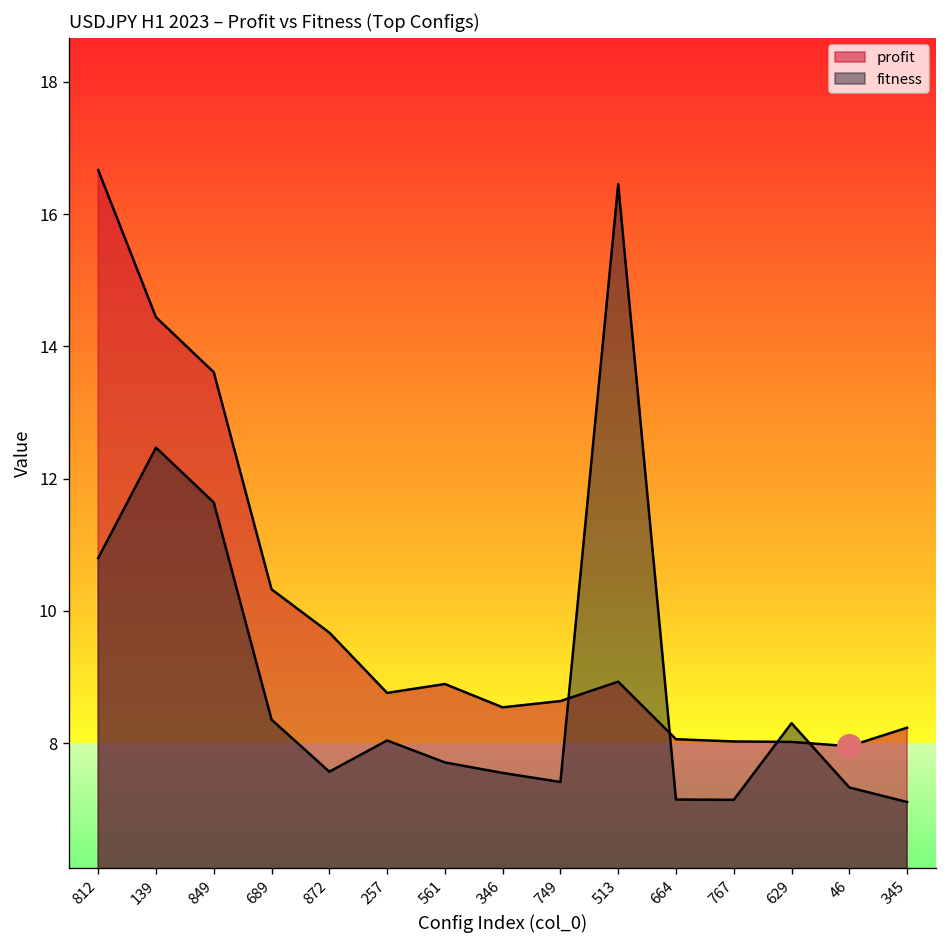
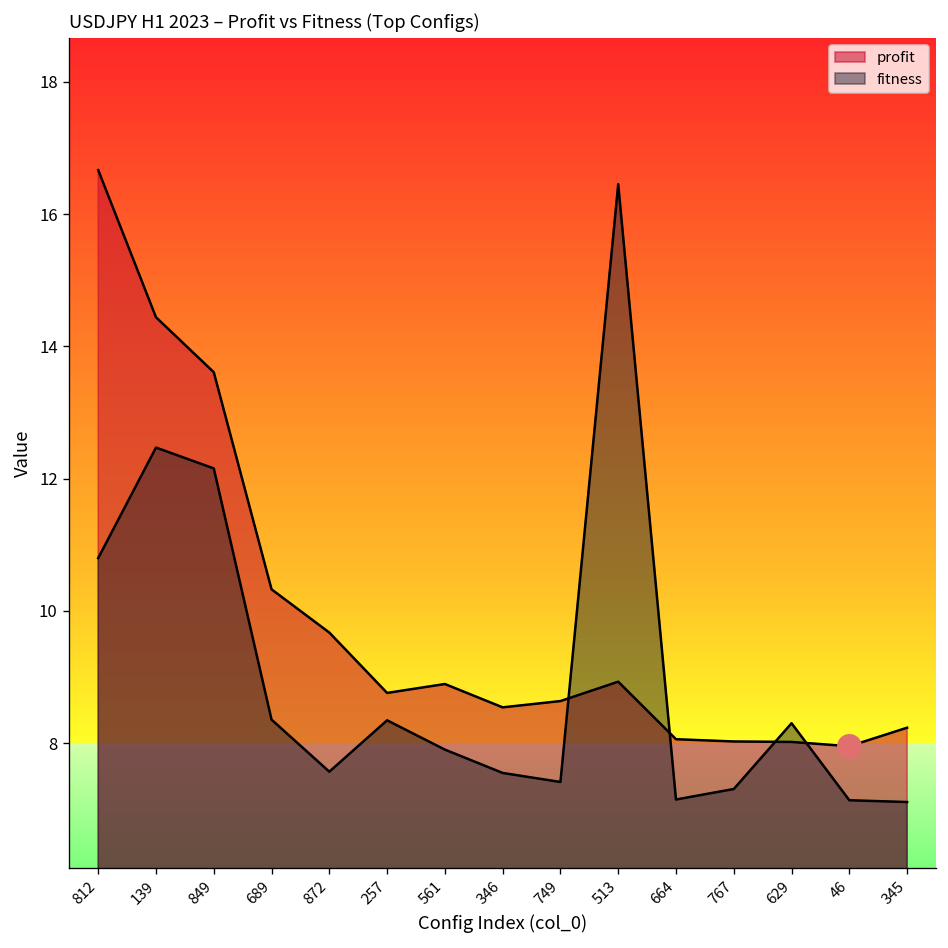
fitness, 849: 11.6 -> 12.2
fitness, 257: 8.0 -> 8.3
fitness, 561: 7.7 -> 7.9
fitness, 767: 7.1 -> 7.3
fitness, 46: 7.3 -> 7.1
